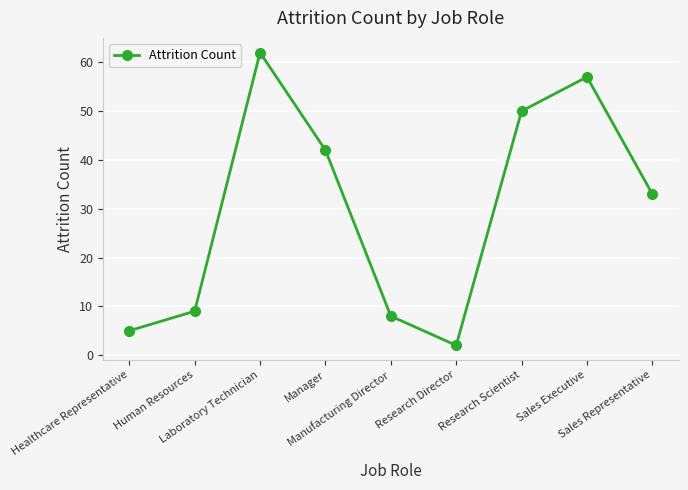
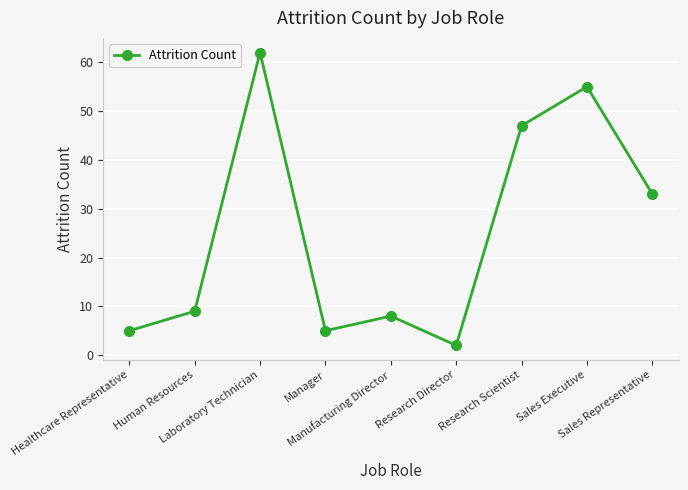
Manager: 42 -> 5
Research Scientist: 50 -> 47
Sales Executive: 57 -> 55
